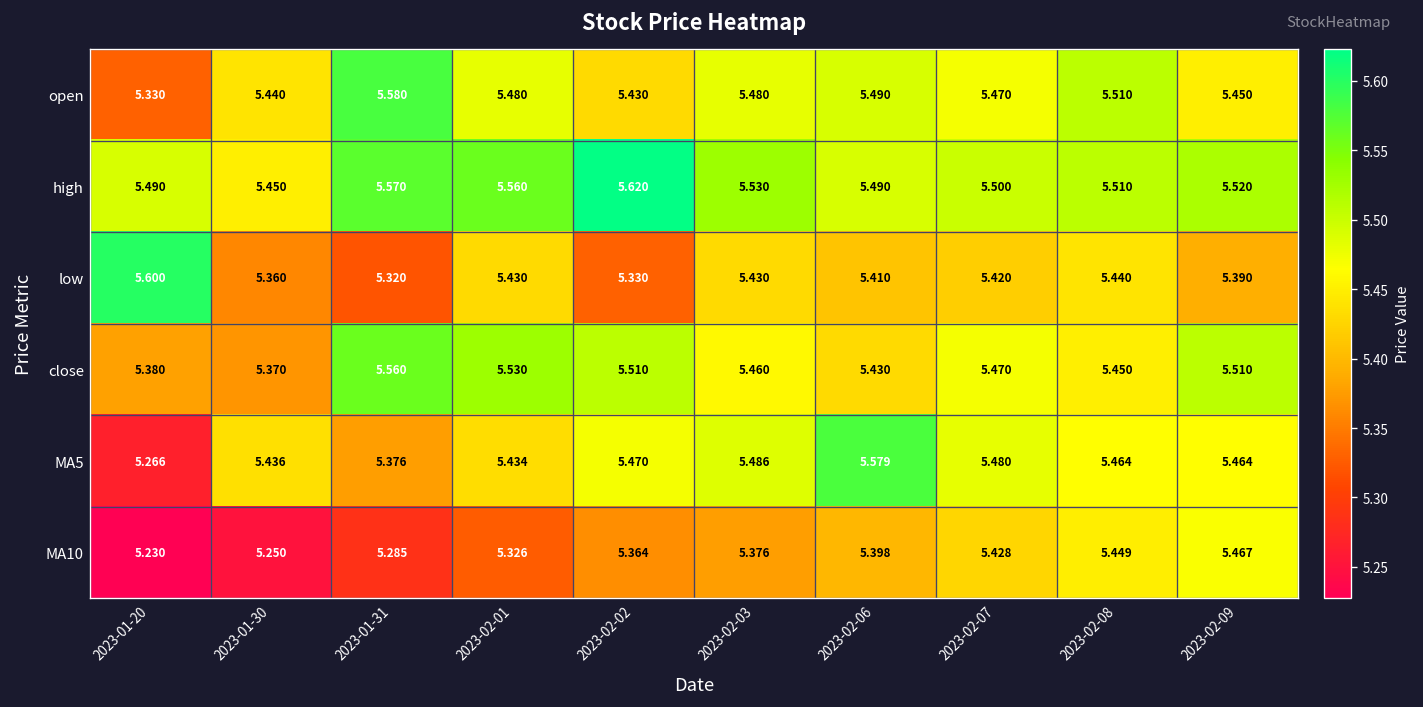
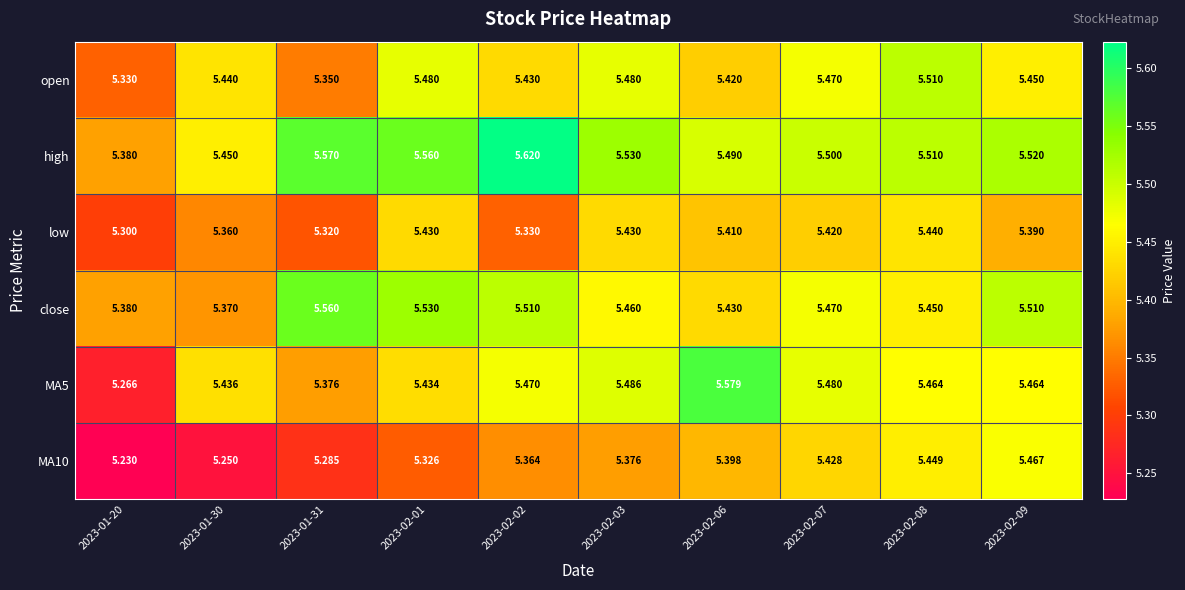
open, 2023-01-31: 5.580 -> 5.350
open, 2023-02-06: 5.490 -> 5.420
high, 2023-01-20: 5.490 -> 5.380
low, 2023-01-20: 5.600 -> 5.300
